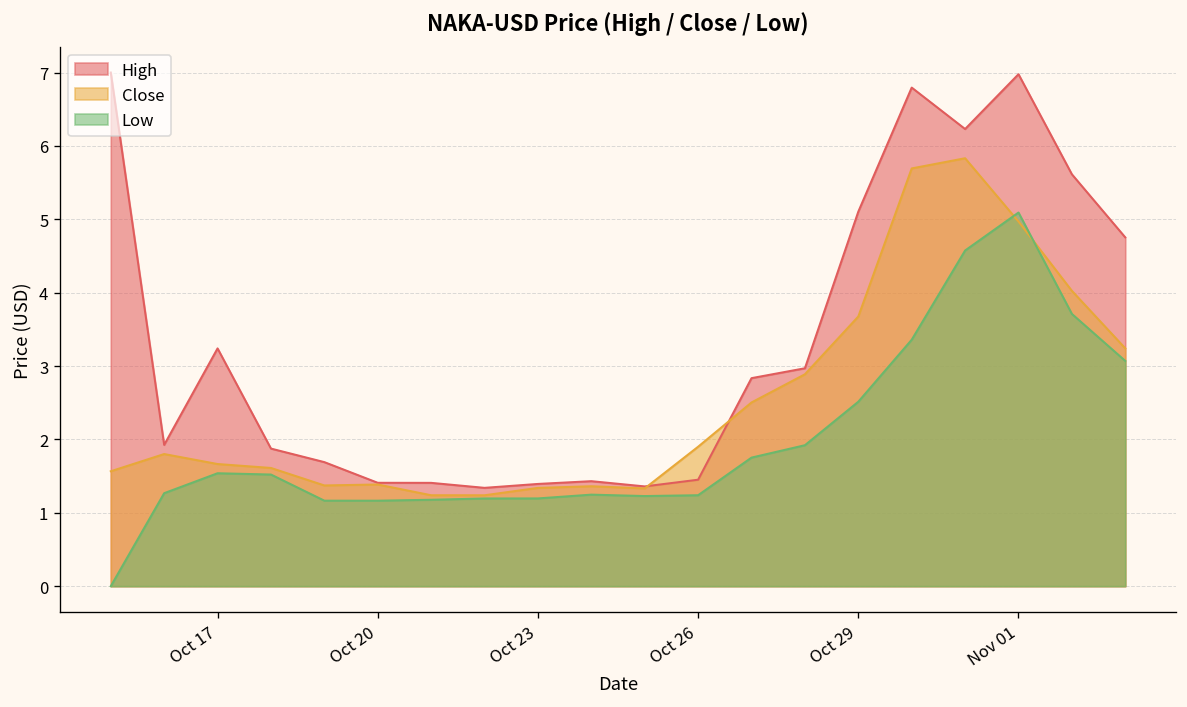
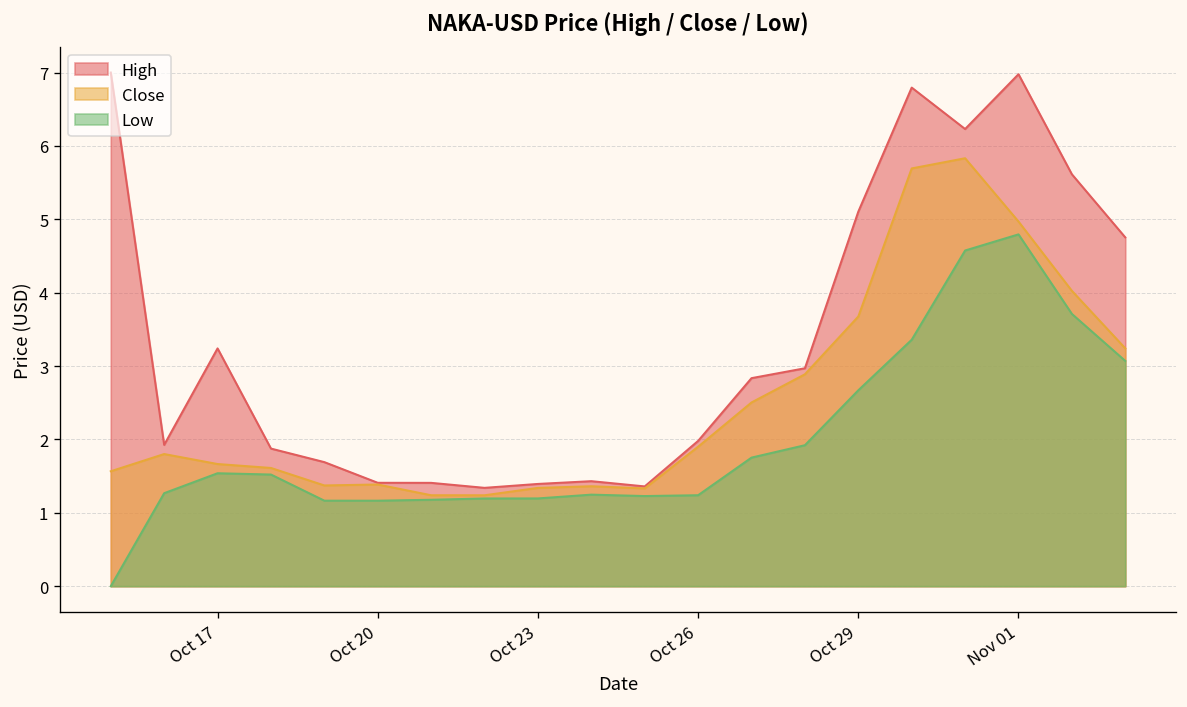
High, Oct 26: 1.5 -> 2.0
Low, Oct 29: 2.5 -> 2.7
Low, Nov 01: 5.1 -> 4.8
